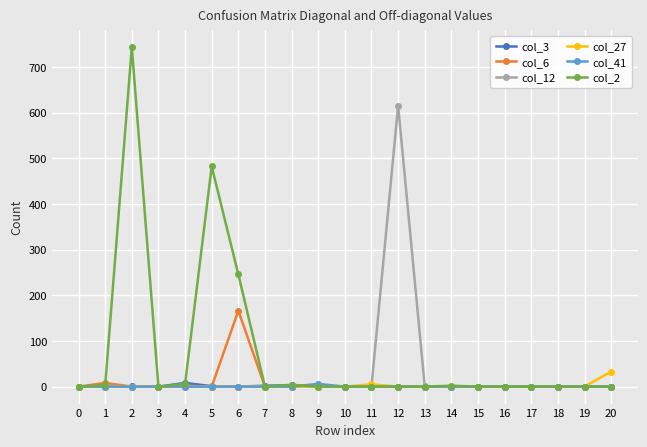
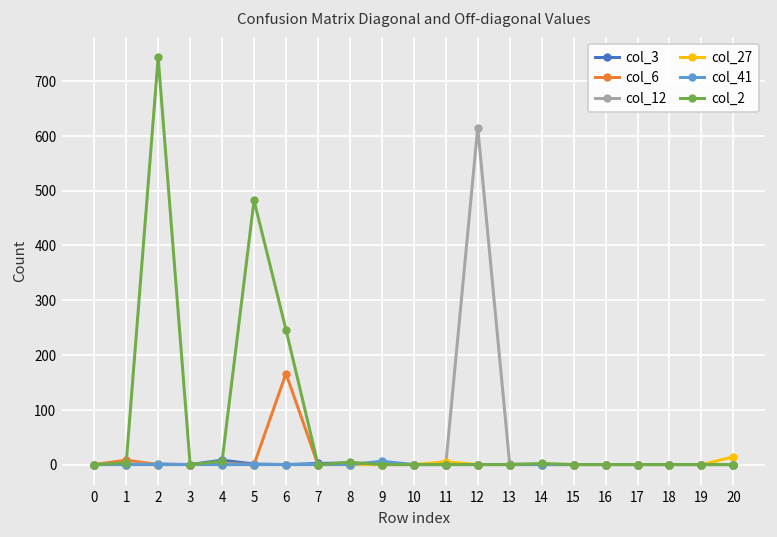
col_27, 20: 30 -> 10
